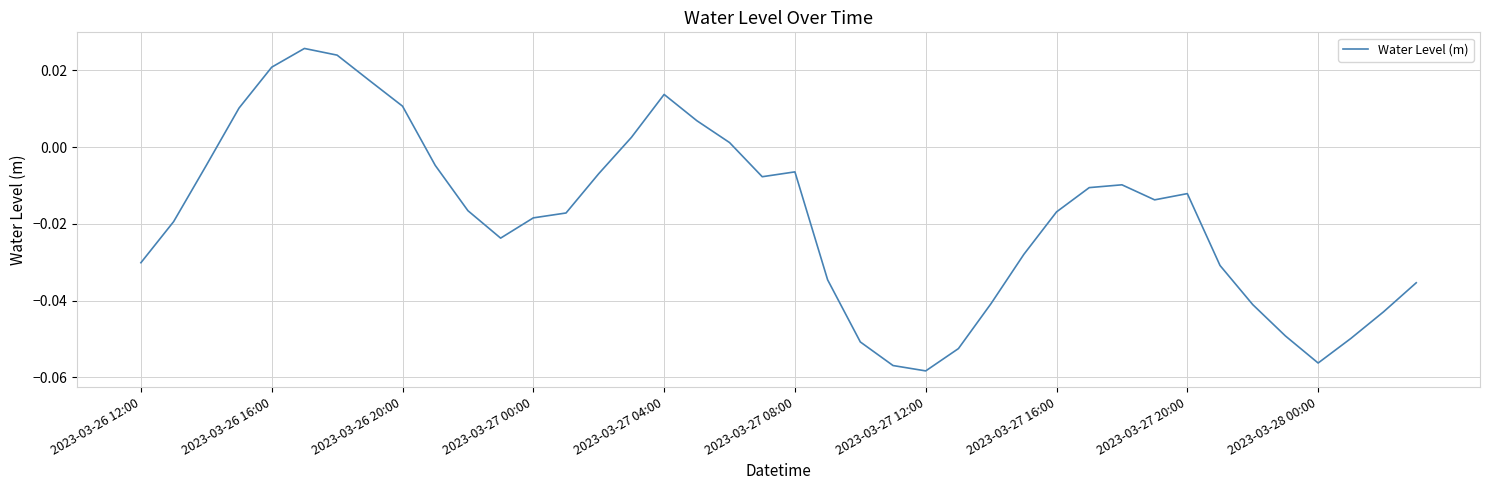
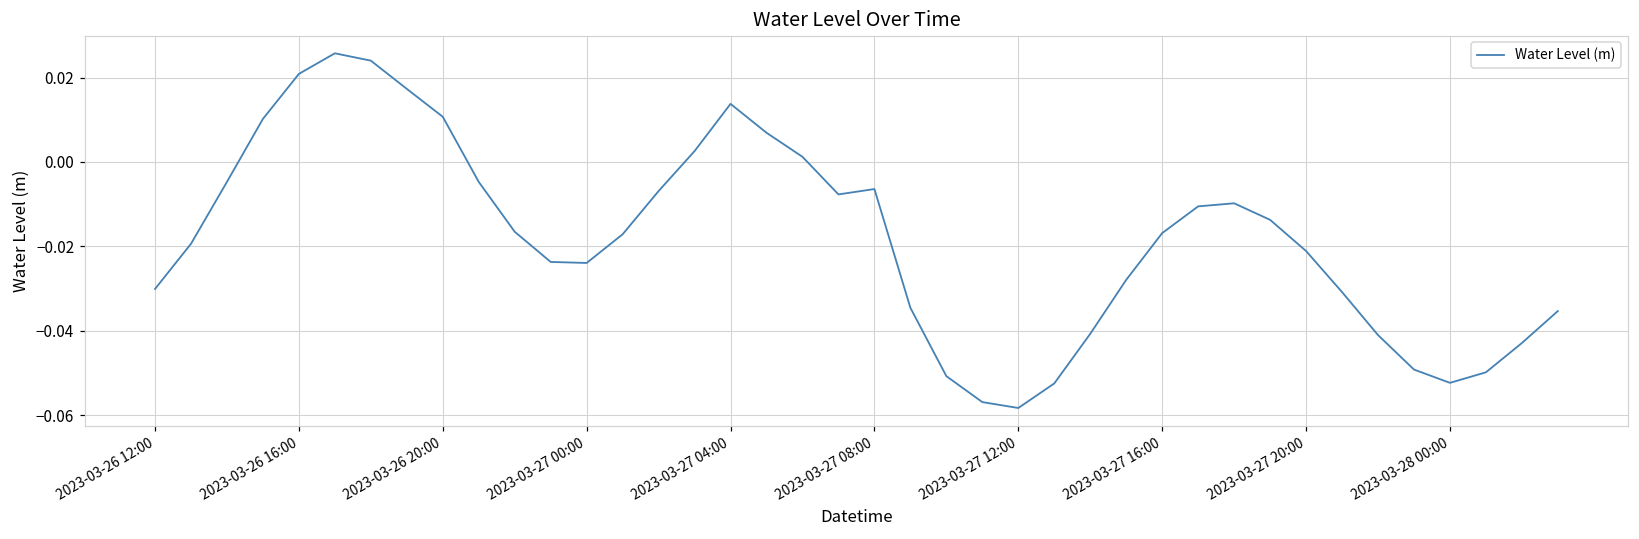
2023-03-27 00:00: -0.018 -> -0.024
2023-03-27 20:00: -0.012 -> -0.021
2023-03-28 00:00: -0.056 -> -0.052
